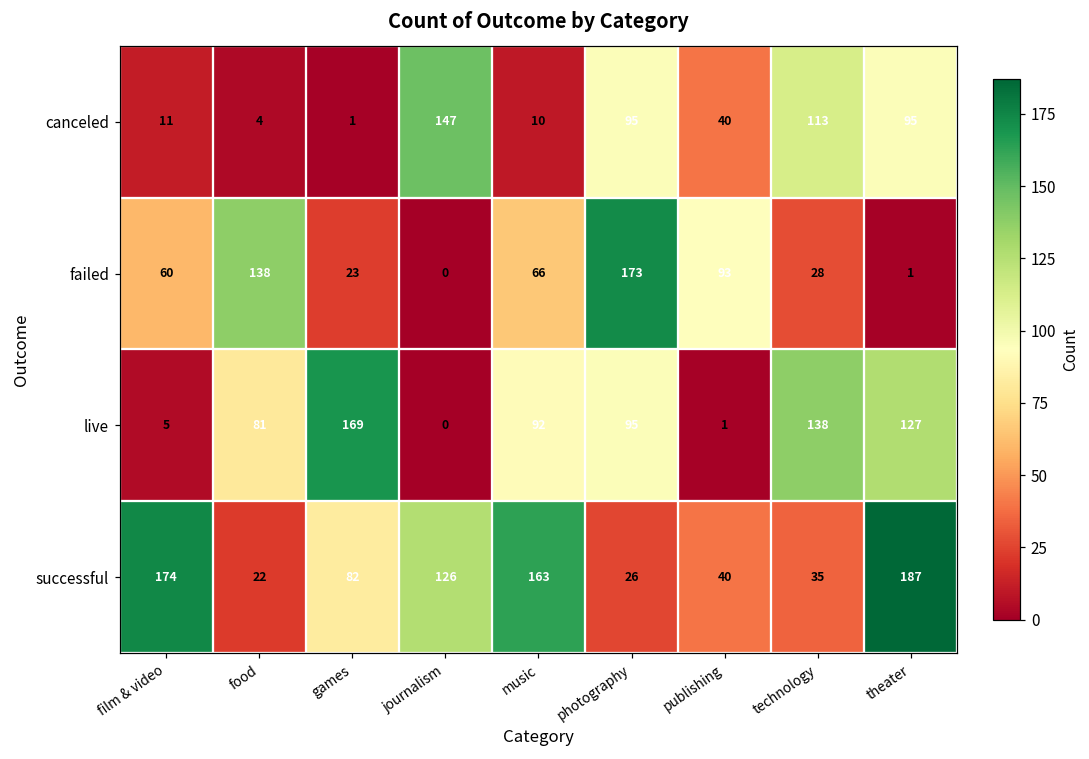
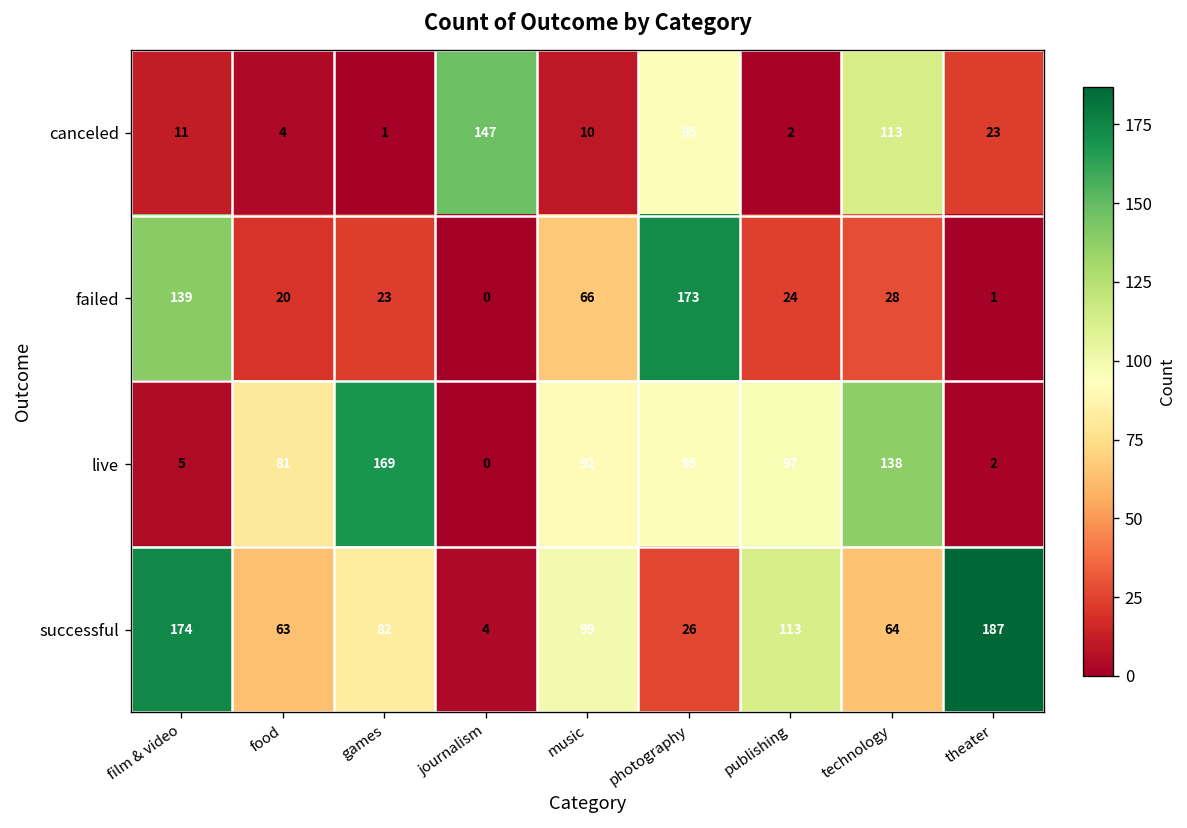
canceled, publishing: 40 -> 2
canceled, theater: 95 -> 23
failed, film & video: 60 -> 139
failed, food: 138 -> 20
failed, publishing: 93 -> 24
live, publishing: 1 -> 97
live, theater: 127 -> 2
successful, food: 22 -> 63
successful, journalism: 126 -> 4
successful, music: 163 -> 99
successful, publishing: 40 -> 113
successful, technology: 35 -> 64
